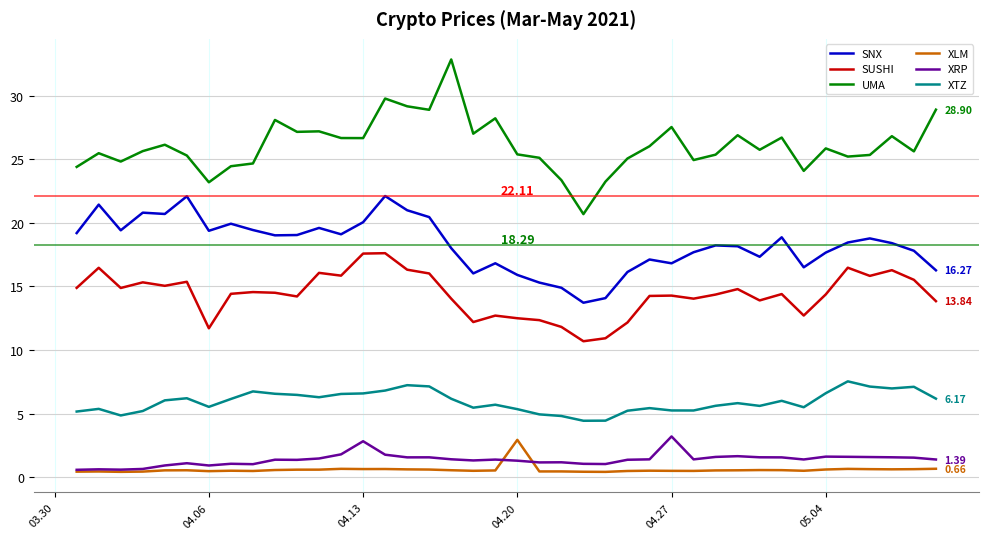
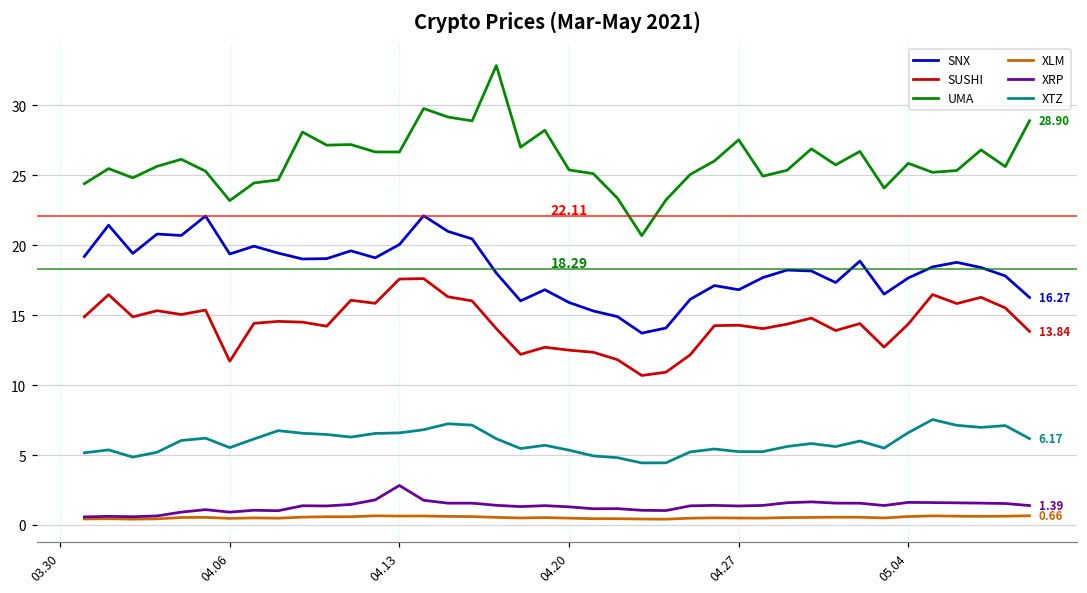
XLM, 04.20: 2.9 -> 0.5
XRP, 04.27: 3.2 -> 1.4
